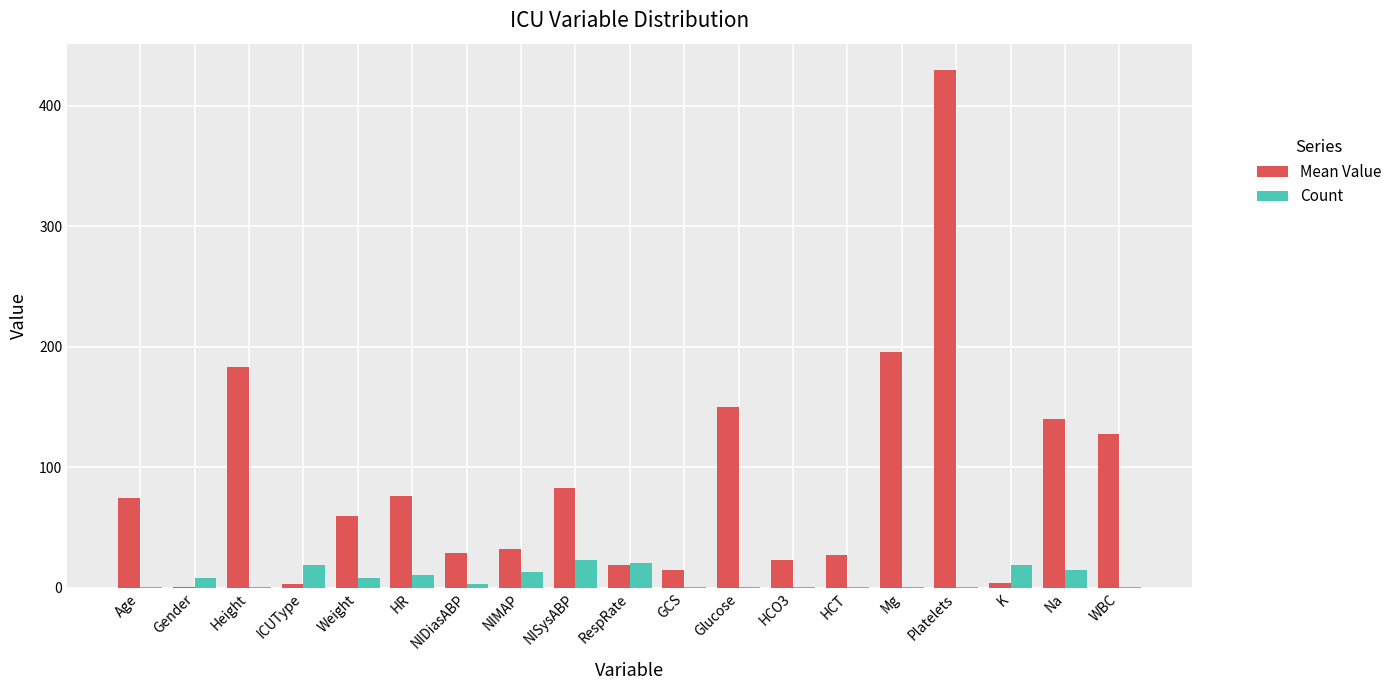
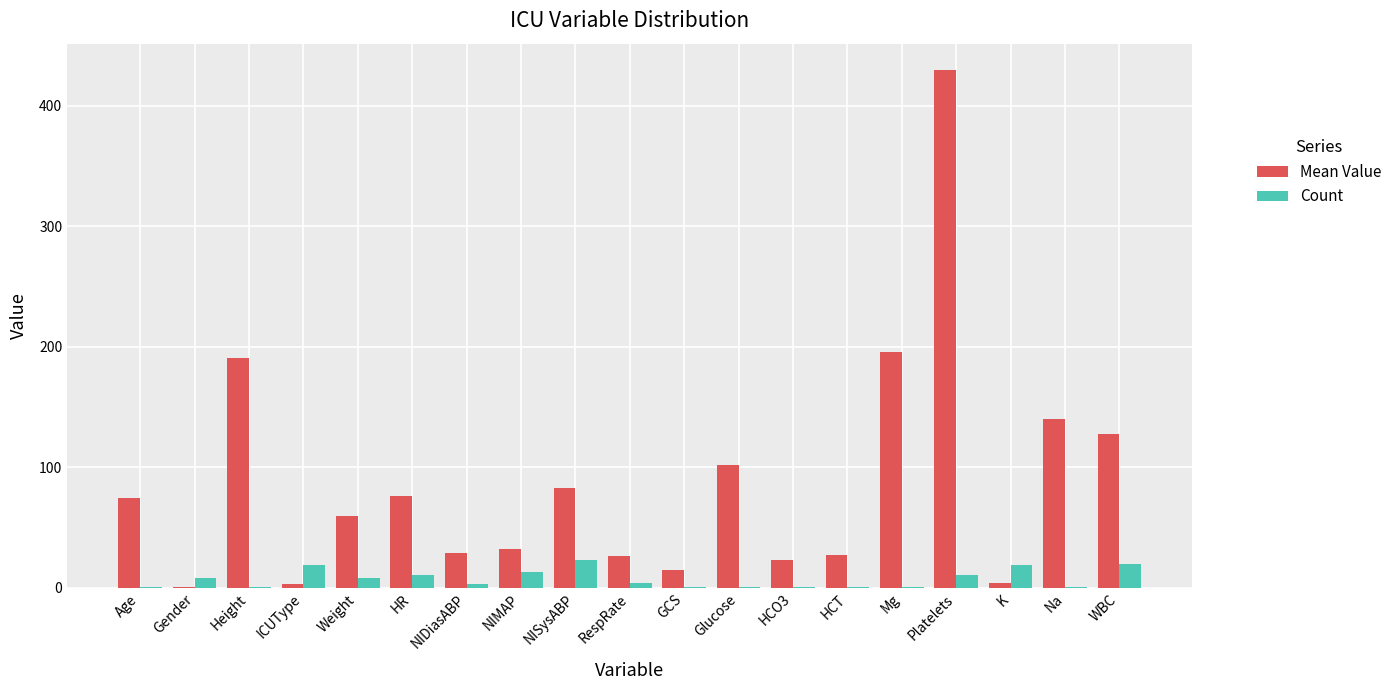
Mean Value, Height: 183 -> 191
Mean Value, RespRate: 19 -> 27
Count, RespRate: 21 -> 4
Mean Value, Glucose: 150 -> 102
Count, Platelets: 1 -> 11
Count, Na: 15 -> 1
Count, WBC: 1 -> 20
